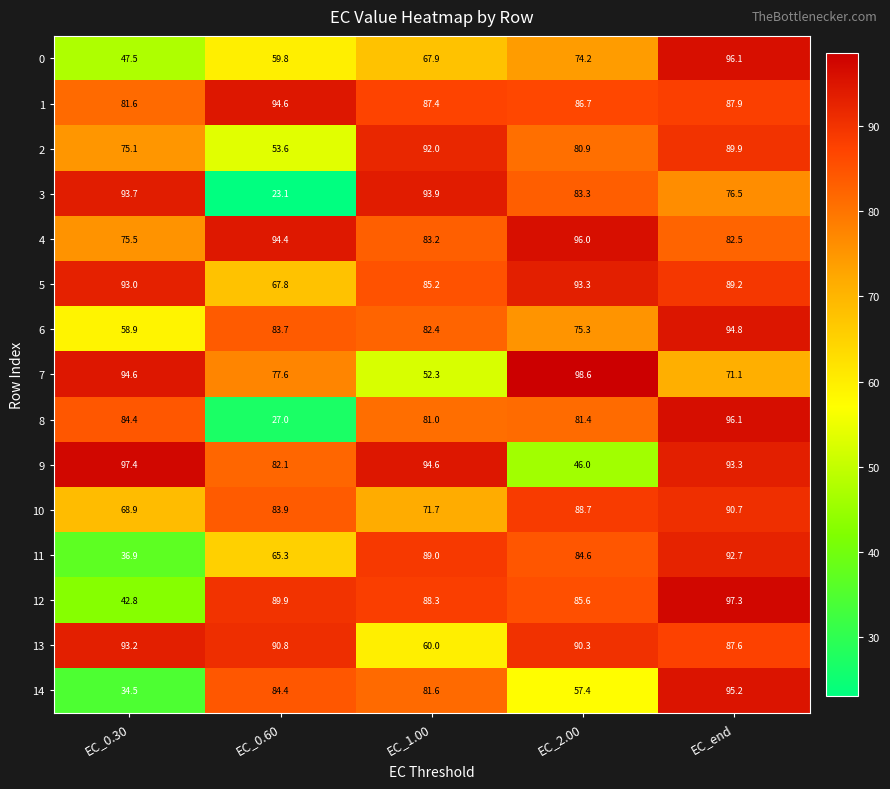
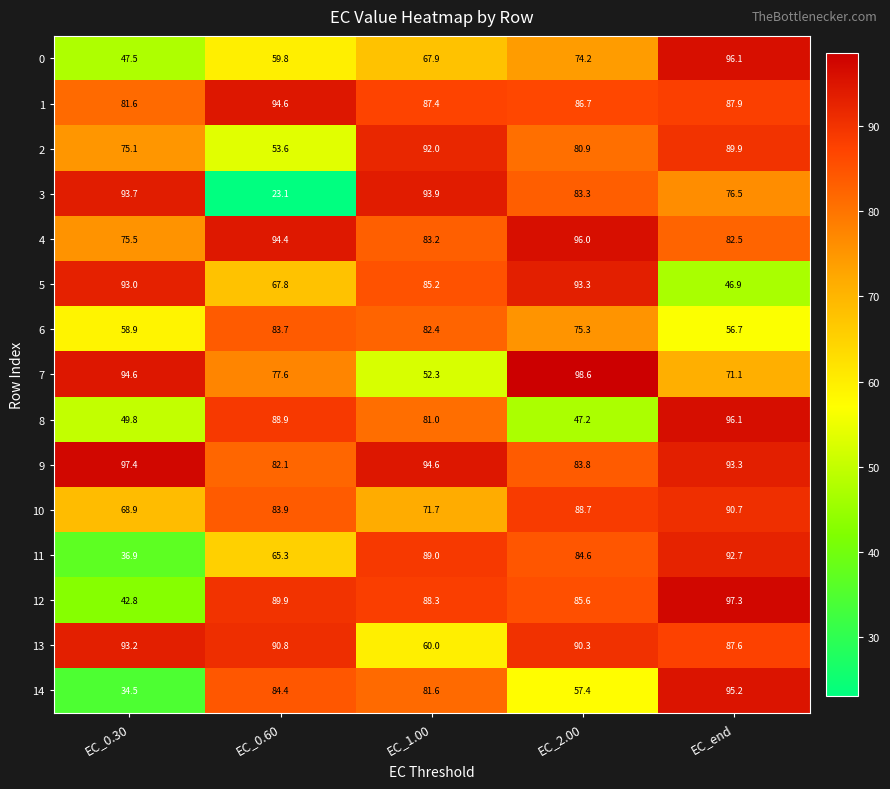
5, EC_end: 89.2 -> 46.9
6, EC_end: 94.8 -> 56.7
8, EC_0.30: 84.4 -> 49.8
8, EC_0.60: 27.0 -> 88.9
8, EC_2.00: 81.4 -> 47.2
9, EC_2.00: 46.0 -> 83.8
